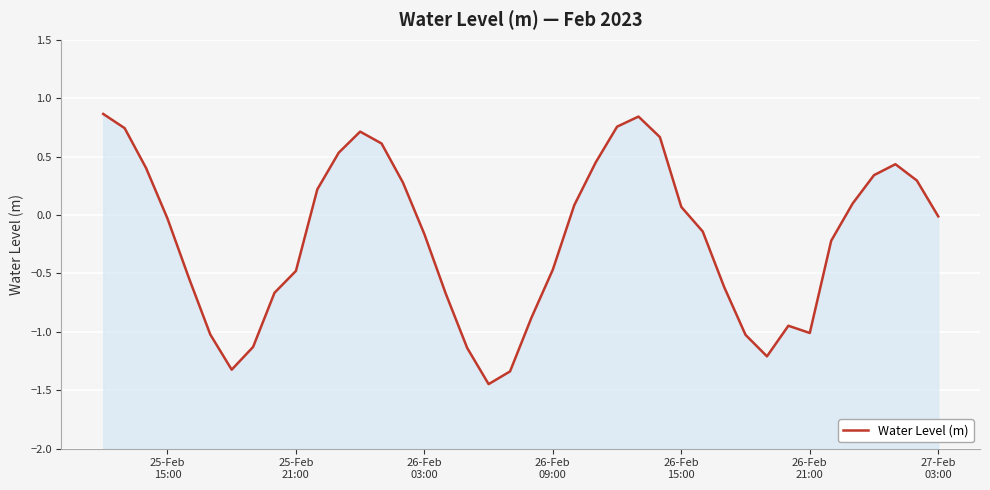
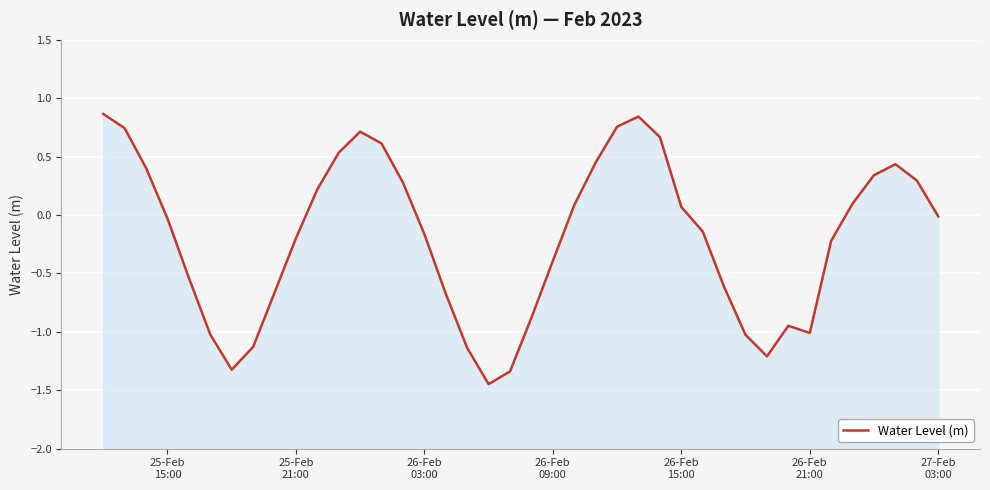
25-Feb 21:00: -0.48 -> -0.20
26-Feb 09:00: -0.47 -> -0.39
